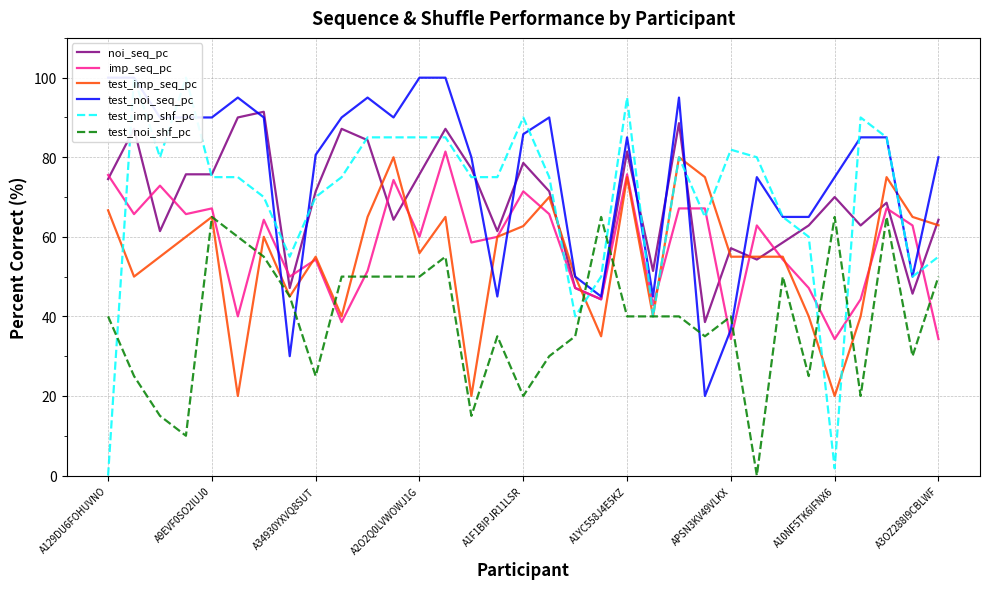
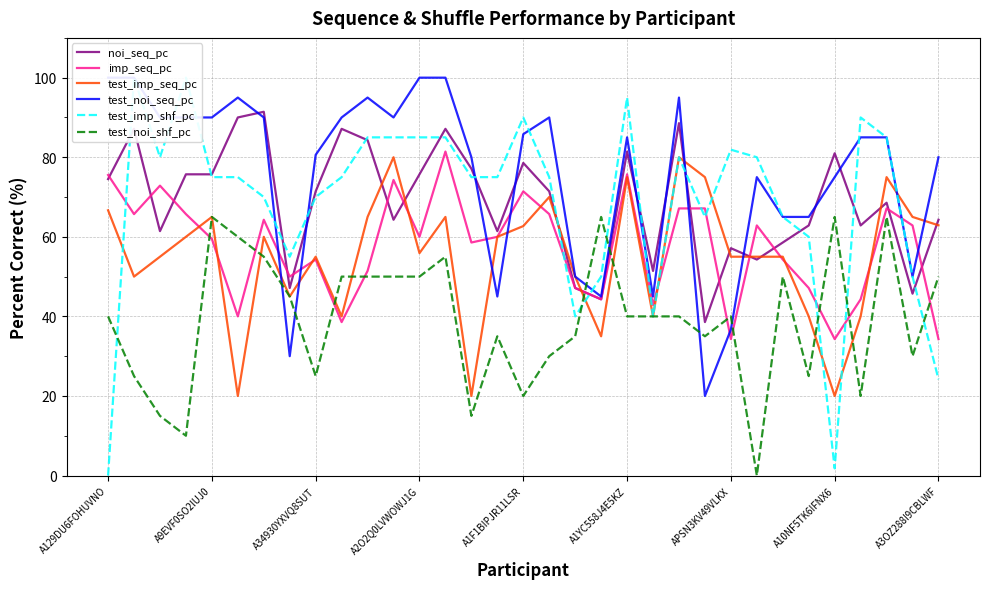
imp_seq_pc, A9EVF0SO2IUJ0: 67 -> 59
noi_seq_pc, A10NF5TK6IFNX6: 70 -> 81
test_imp_shf_pc, A3OZ288I9CBLWF: 55 -> 24
